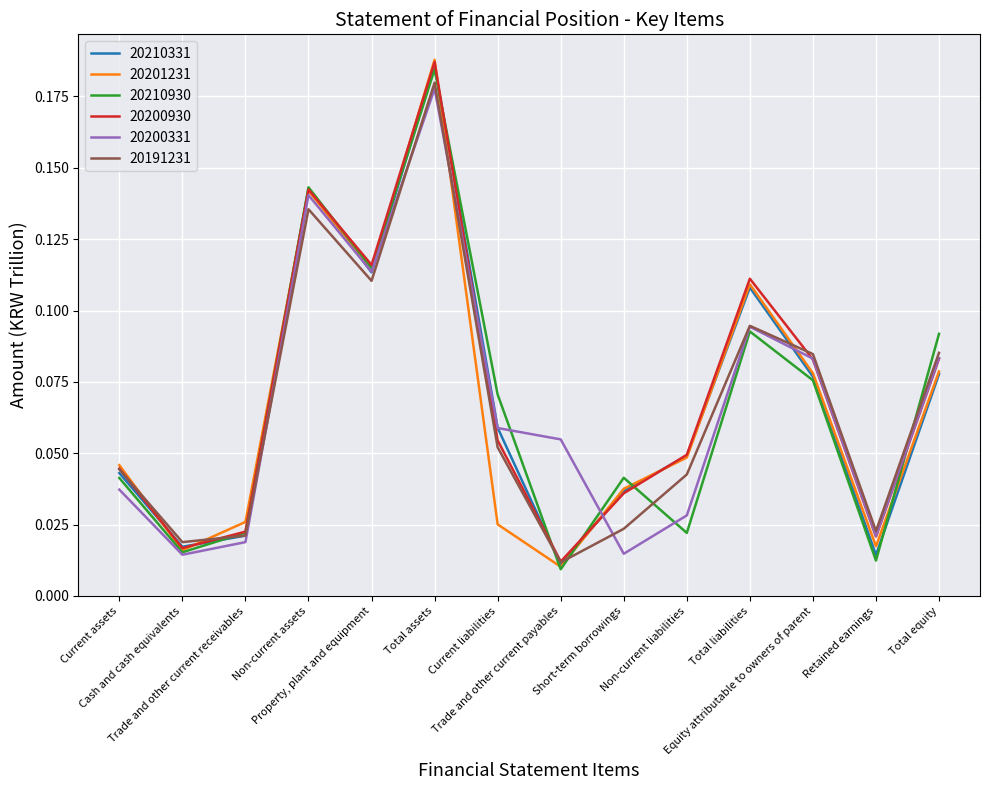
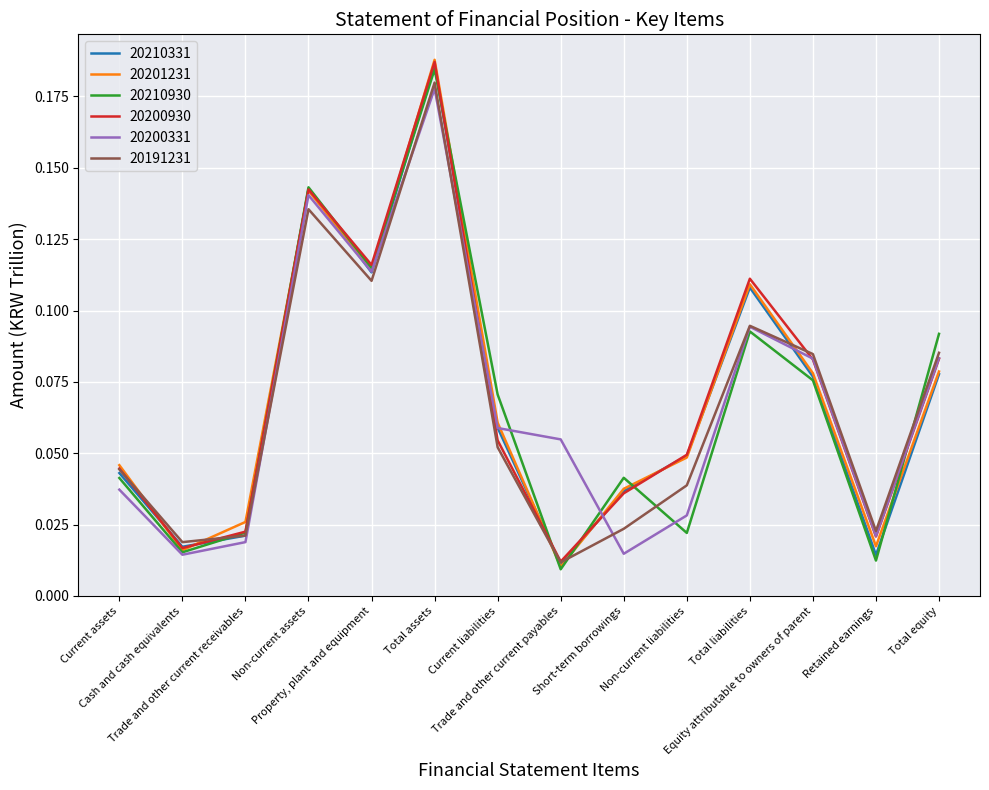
20201231, Current liabilities: 0.025 -> 0.061
20191231, Non-current liabilities: 0.043 -> 0.039
